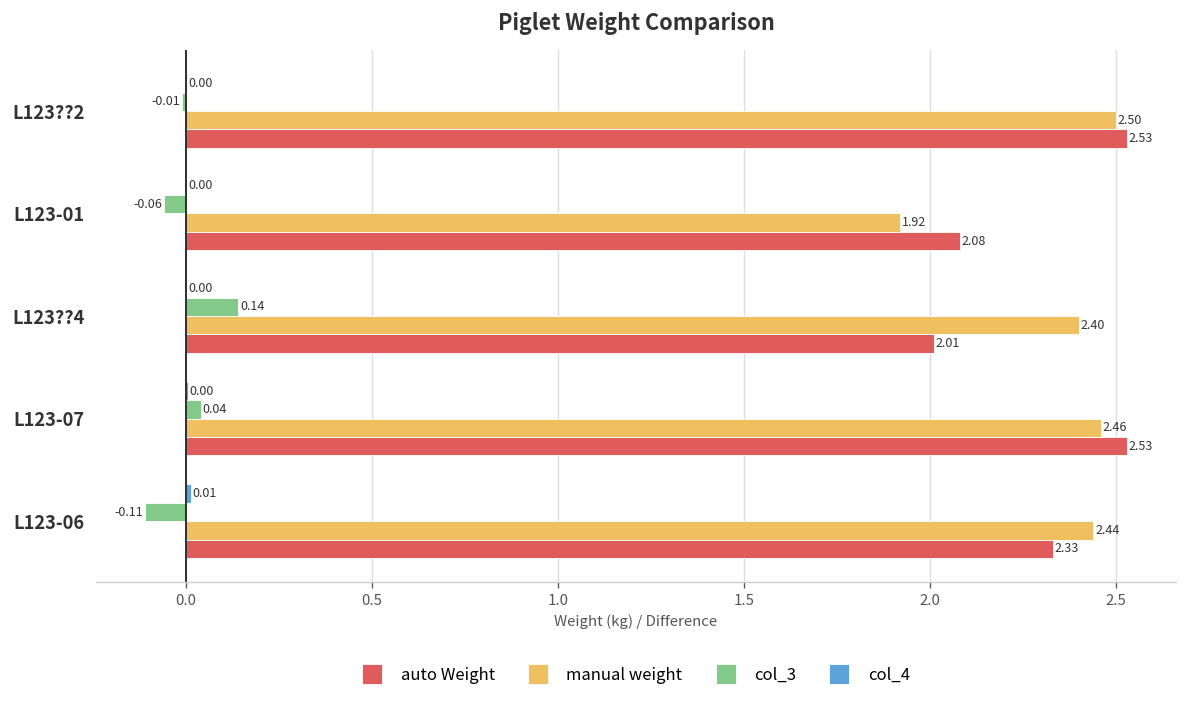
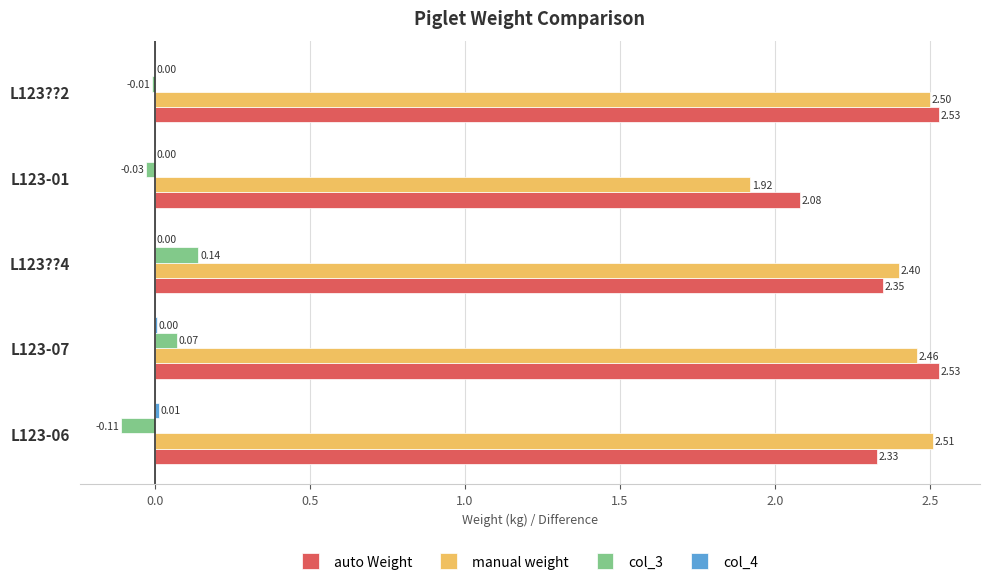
col_3, L123-01: -0.06 -> -0.03
auto Weight, L123??4: 2.01 -> 2.35
col_3, L123-07: 0.04 -> 0.07
manual weight, L123-06: 2.44 -> 2.51
